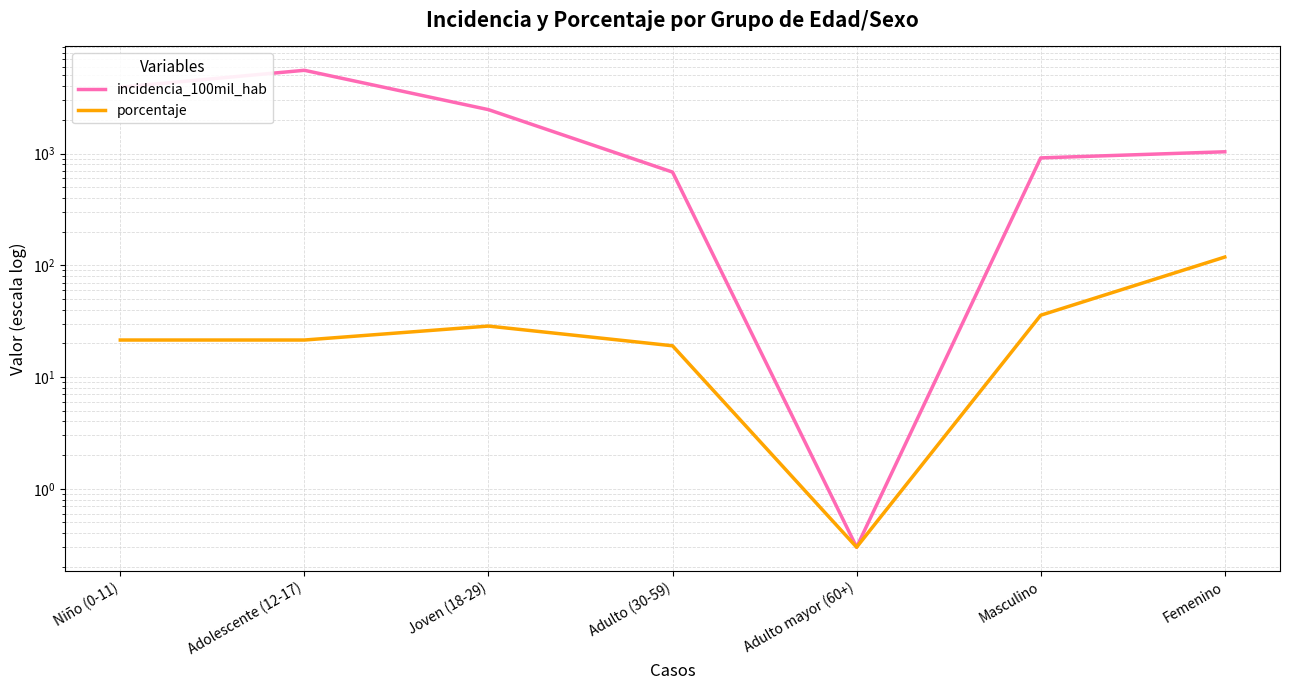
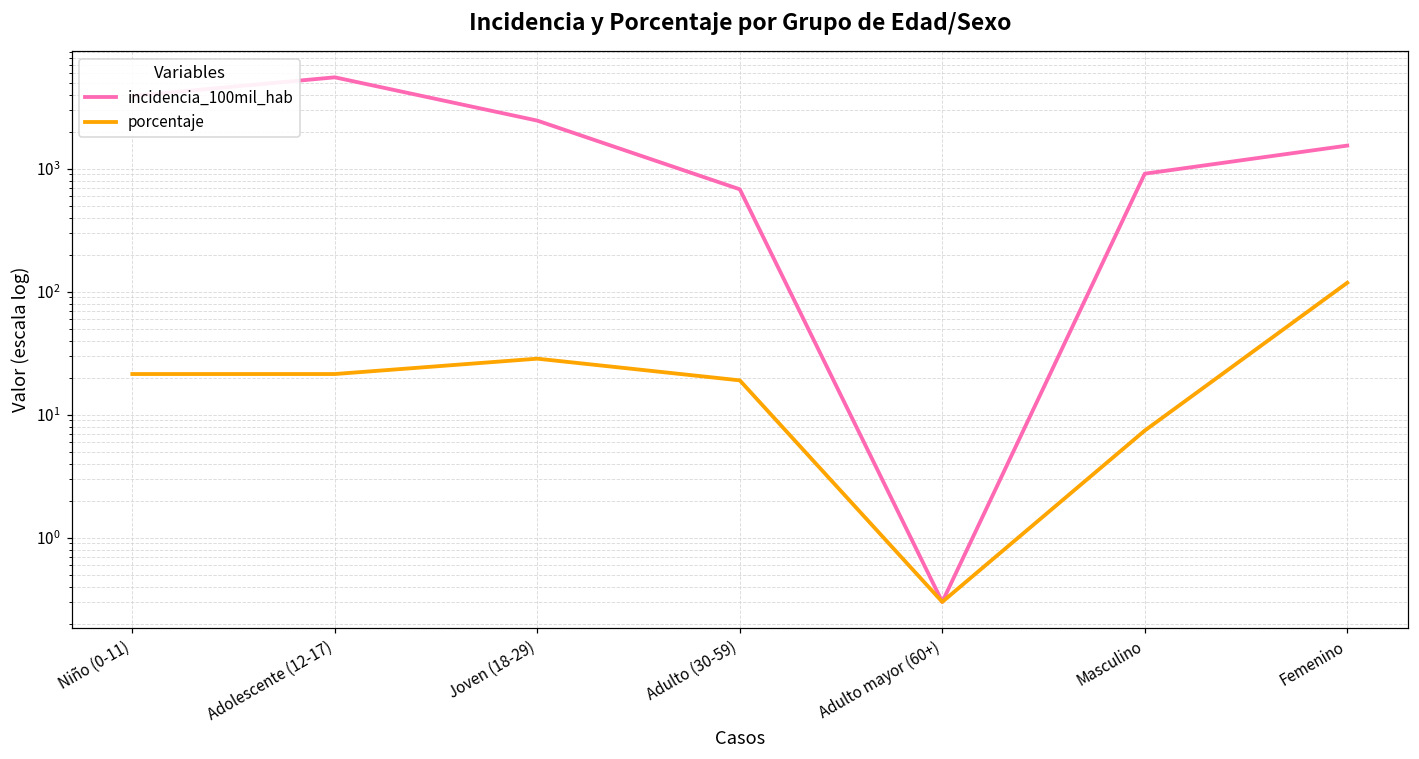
porcentaje, Masculino: 36 -> 7
incidencia_100mil_hab, Femenino: 1000 -> 1500
